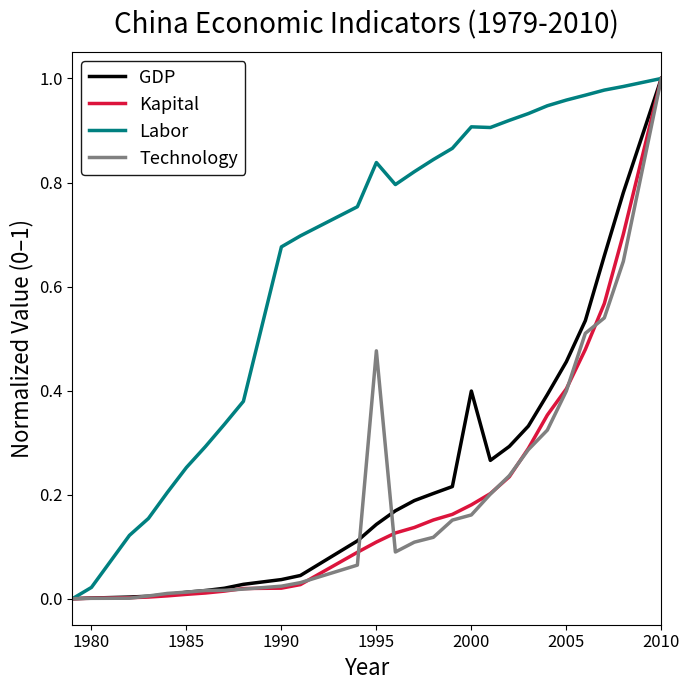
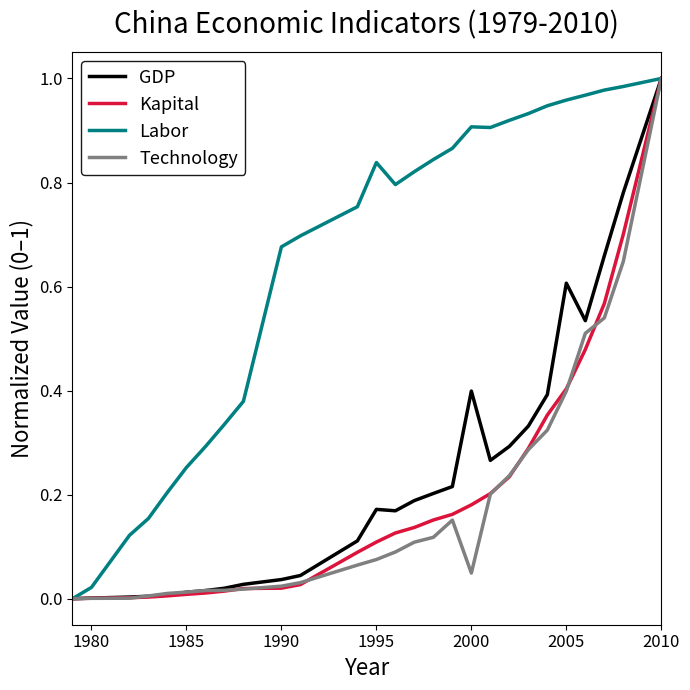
GDP, 1995: 0.14 -> 0.17
Technology, 1995: 0.48 -> 0.08
Technology, 2000: 0.16 -> 0.05
GDP, 2005: 0.46 -> 0.61
